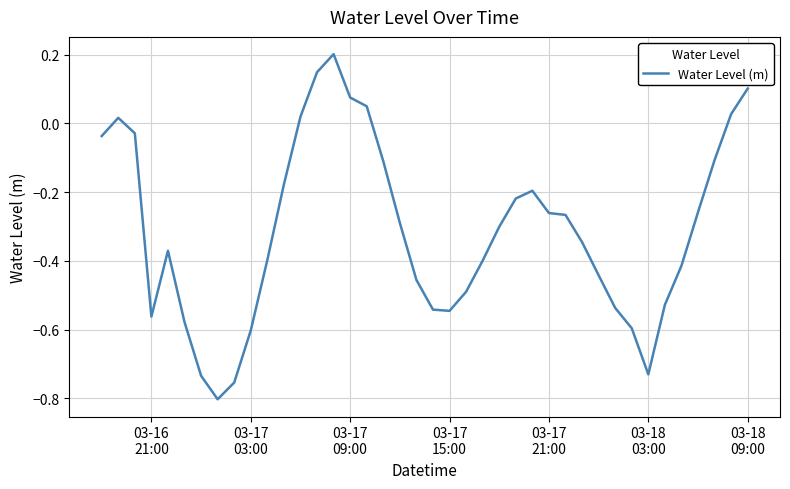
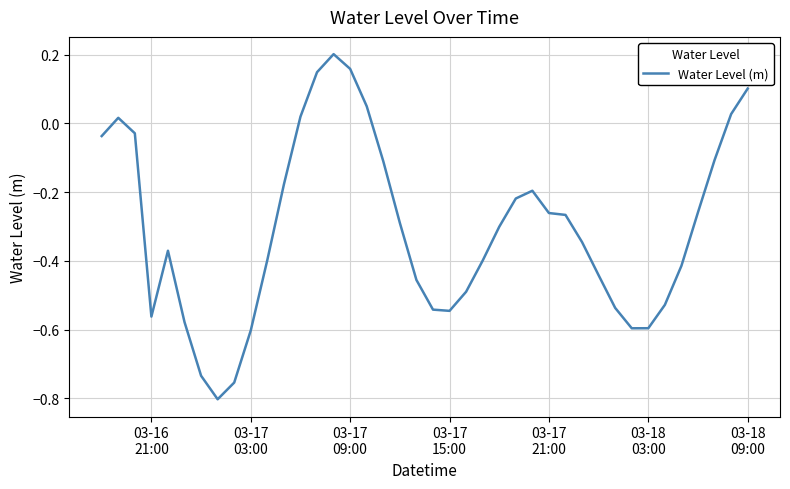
03-17 09:00: 0.08 -> 0.16
03-18 03:00: -0.73 -> -0.60
